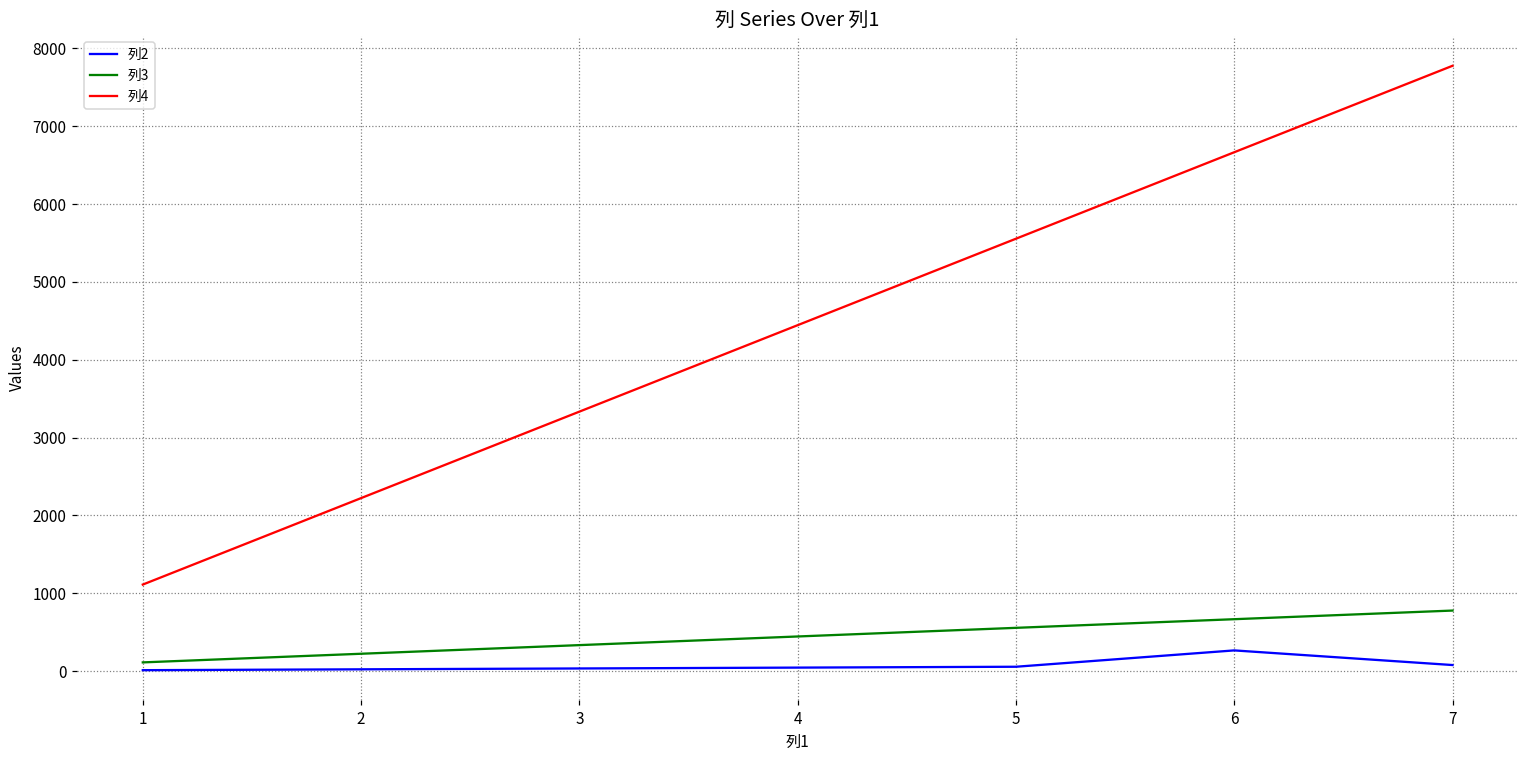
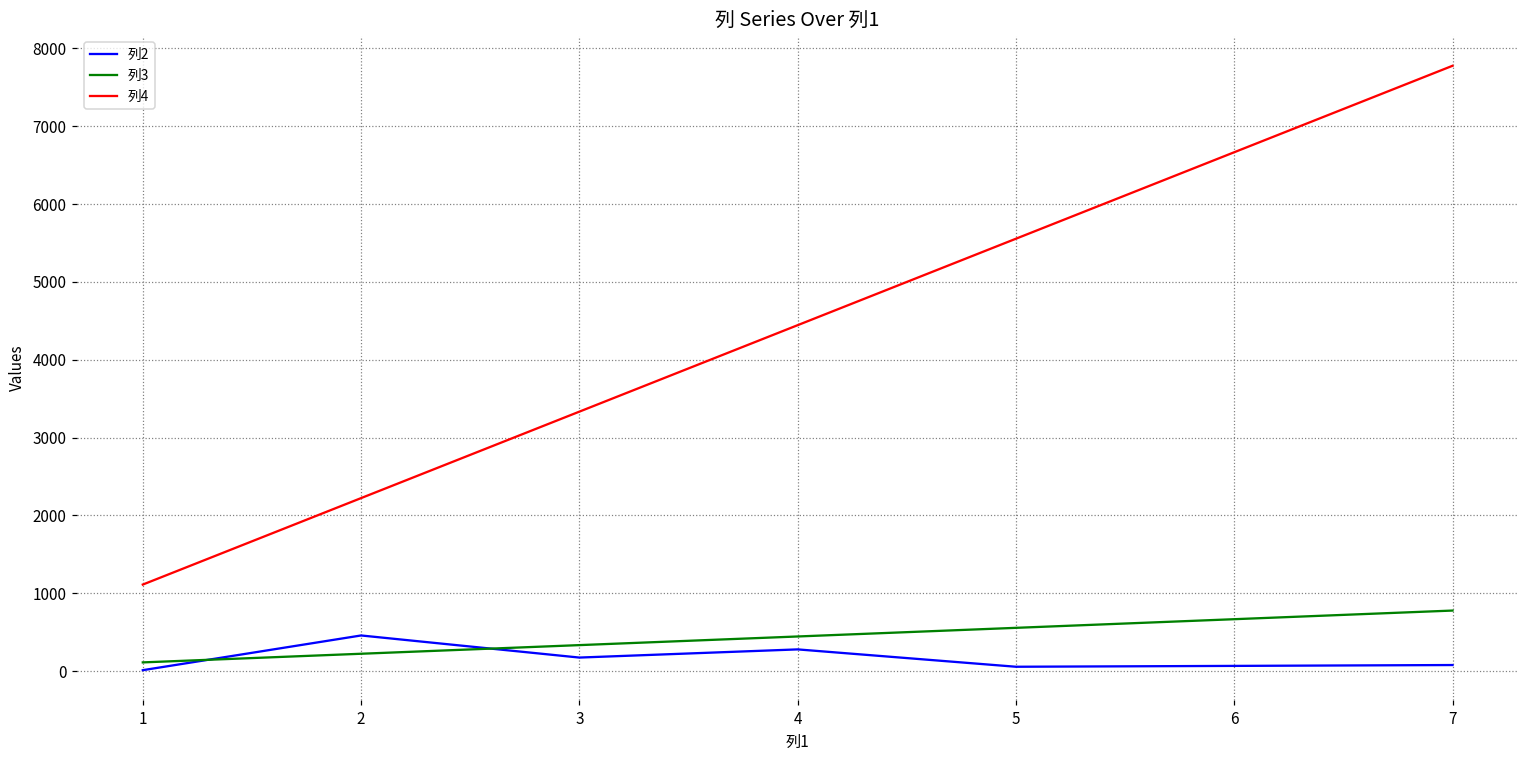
列2, 2: 0 -> 500
列2, 3: 0 -> 200
列2, 4: 0 -> 300
列2, 6: 300 -> 100
